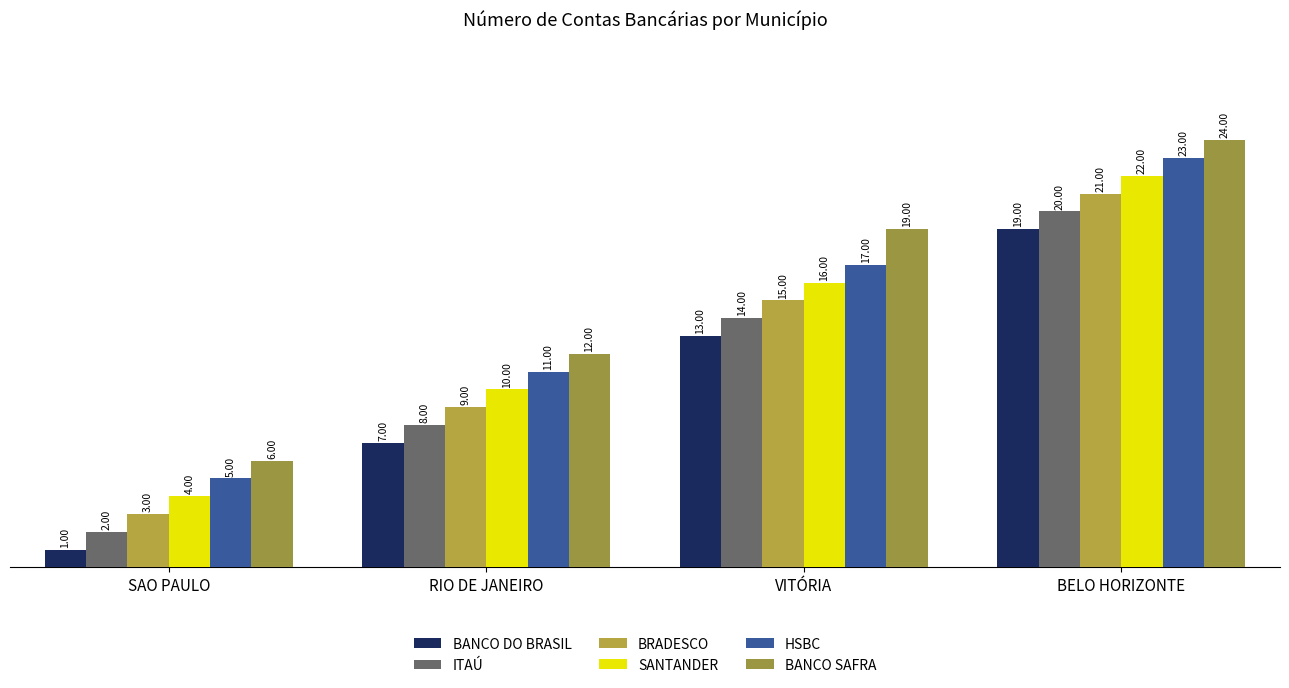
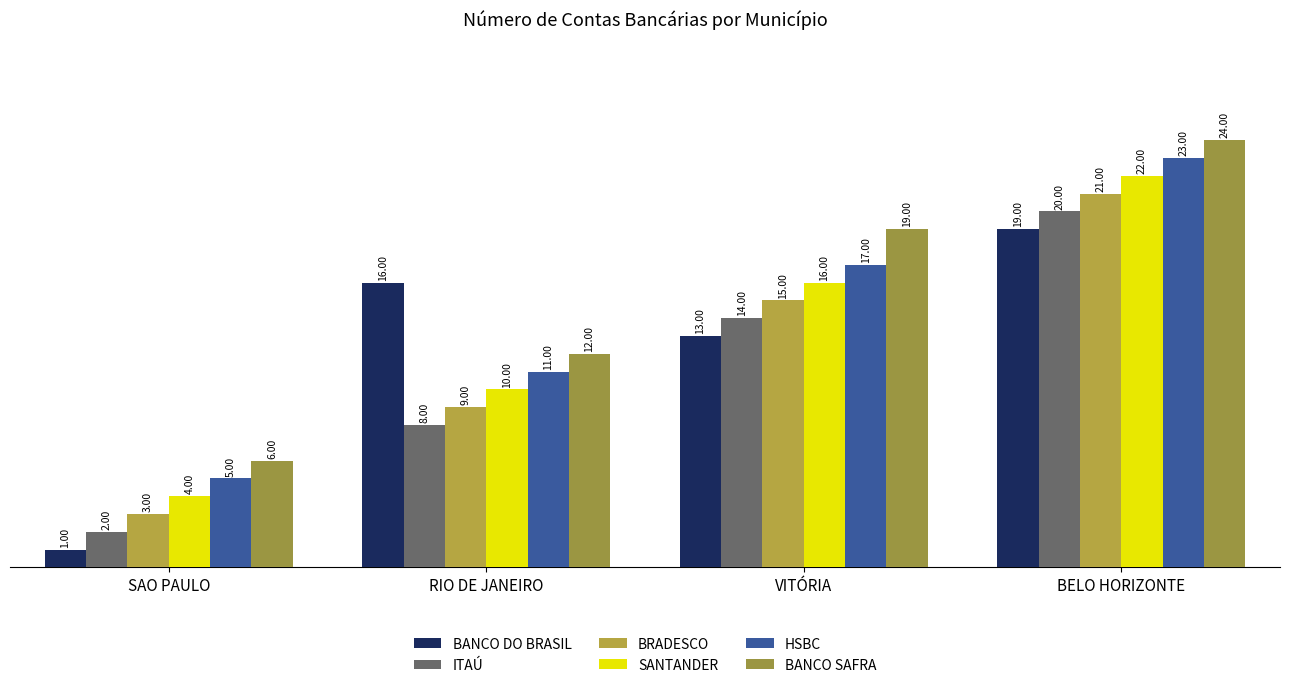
BANCO DO BRASIL, RIO DE JANEIRO: 7.00 -> 16.00
